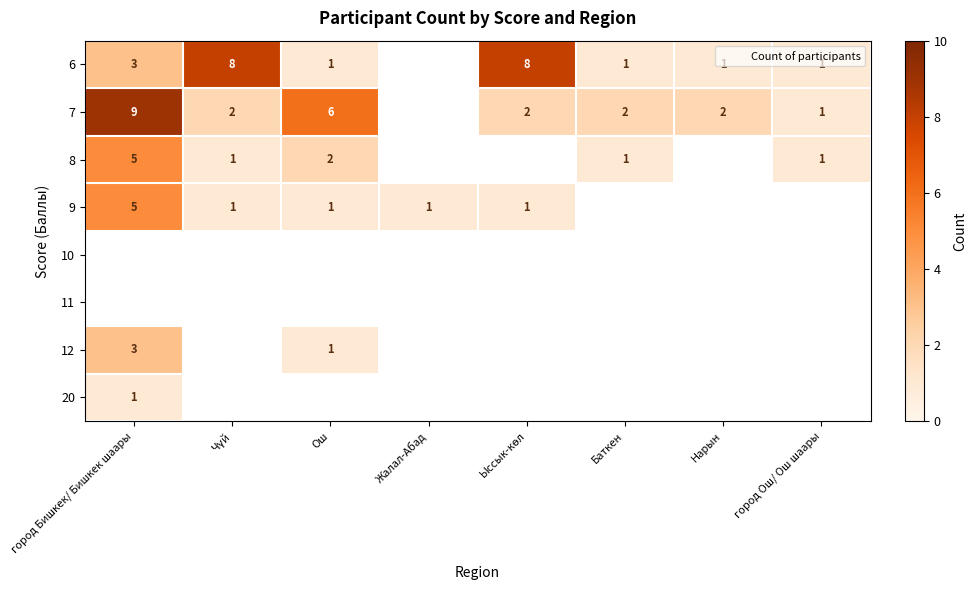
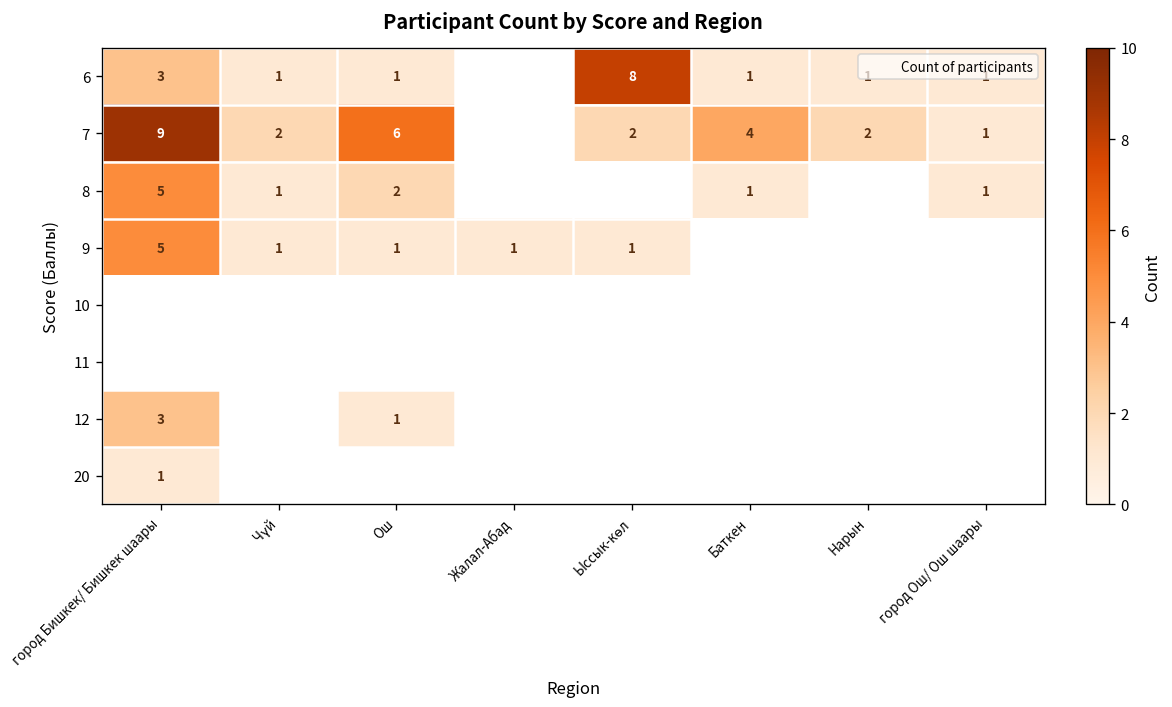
6, Чүй: 8 -> 1
7, Баткен: 2 -> 4
